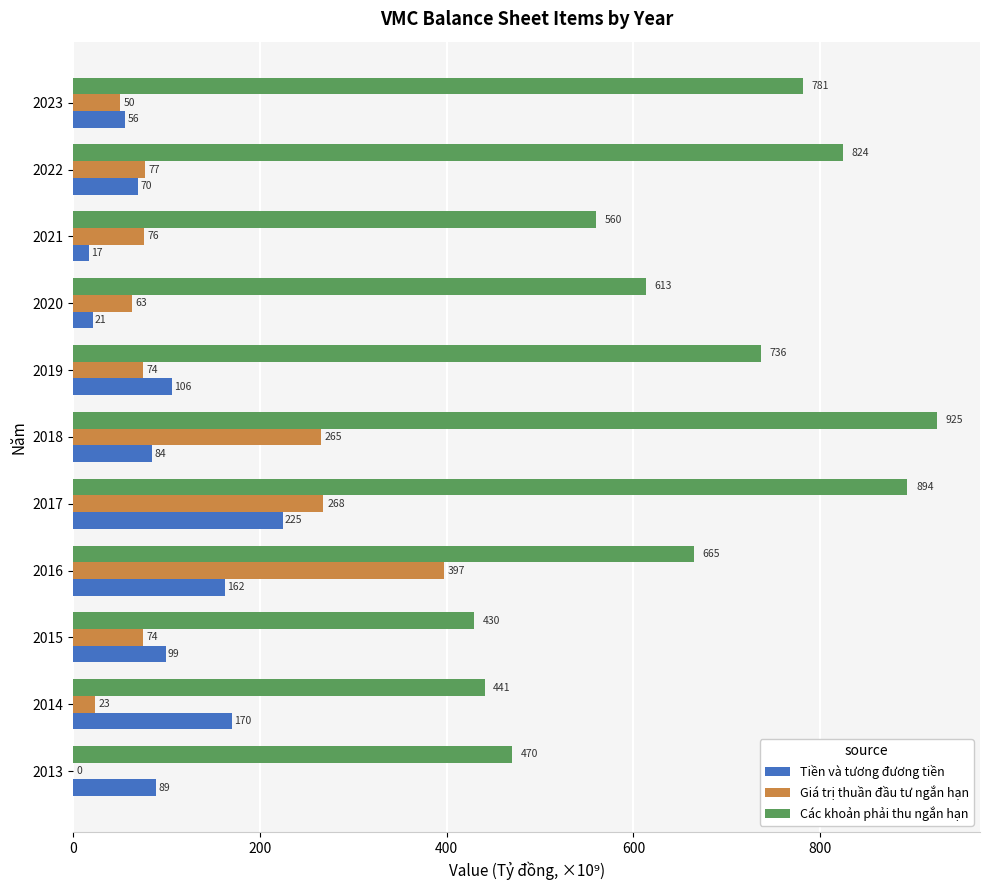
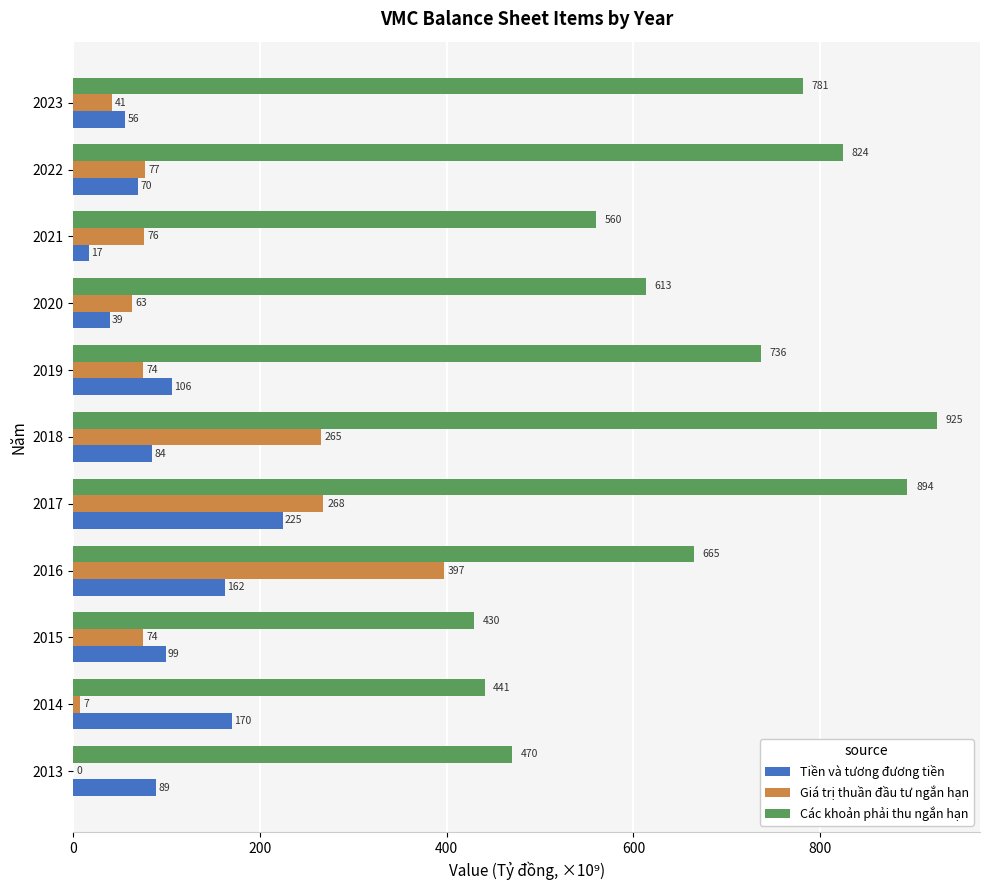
Giá trị thuần đầu tư ngắn hạn, 2023: 50 -> 41
Tiền và tương đương tiền, 2020: 21 -> 39
Giá trị thuần đầu tư ngắn hạn, 2014: 23 -> 7
